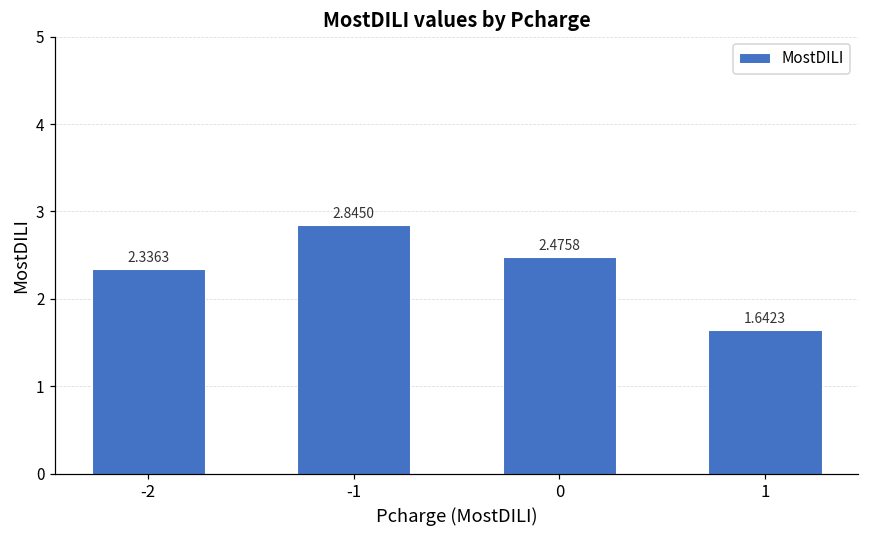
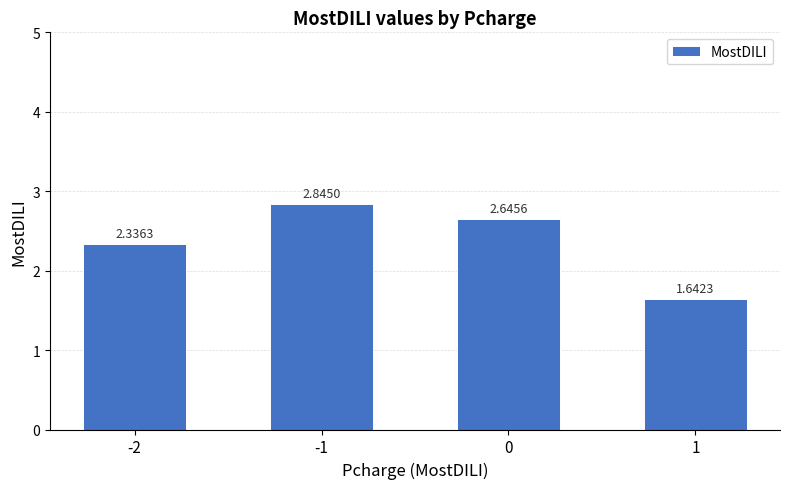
0: 2.4758 -> 2.6456
